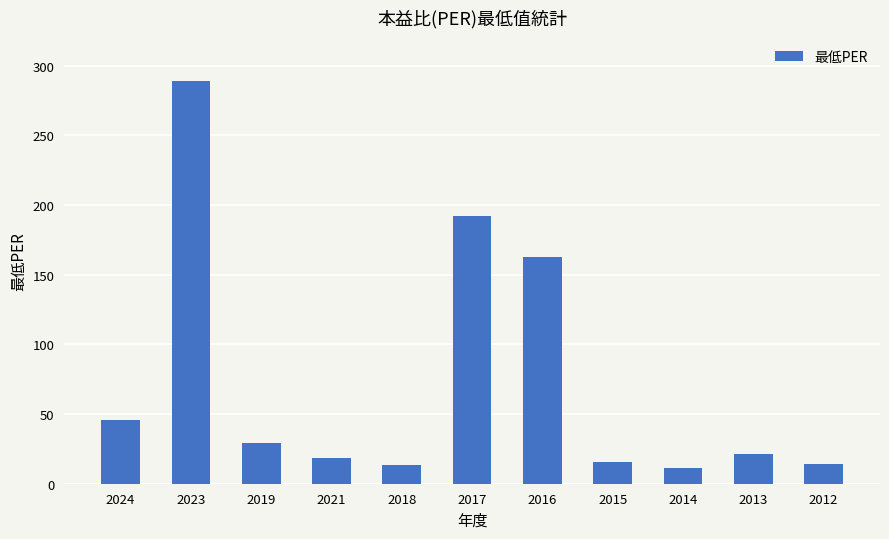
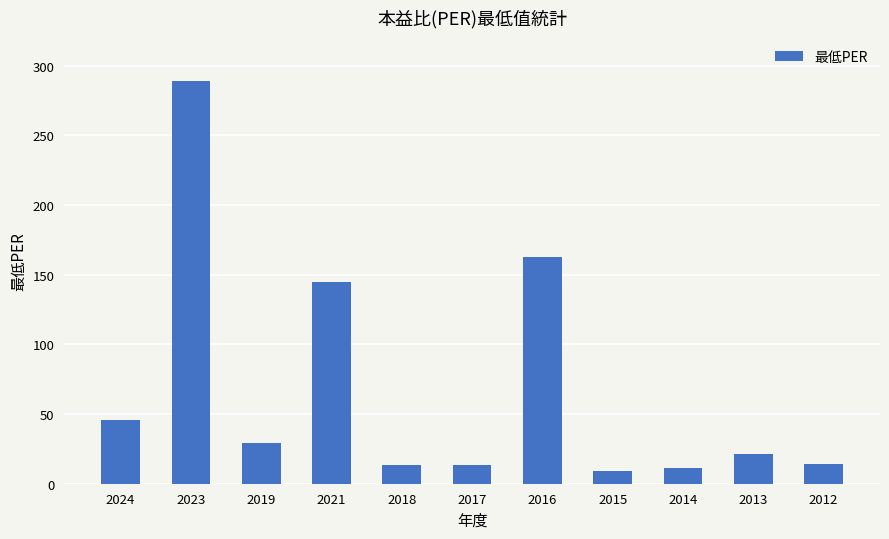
2021: 19 -> 145
2017: 192 -> 13
2015: 16 -> 9
